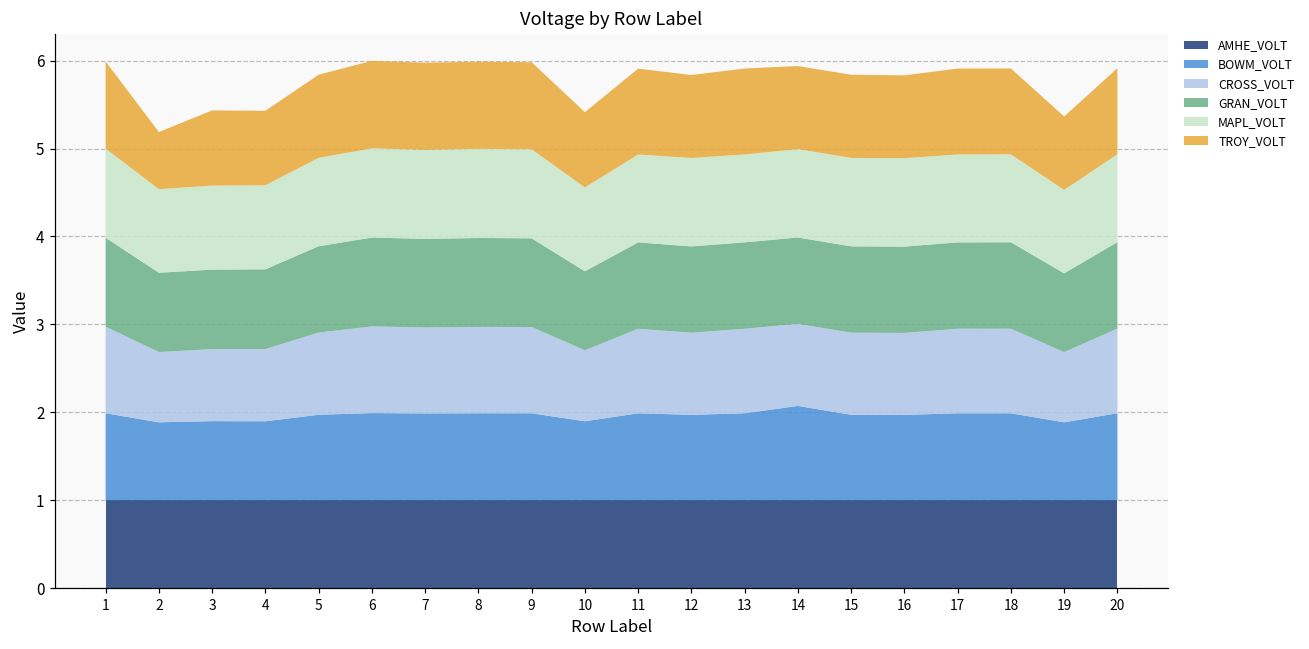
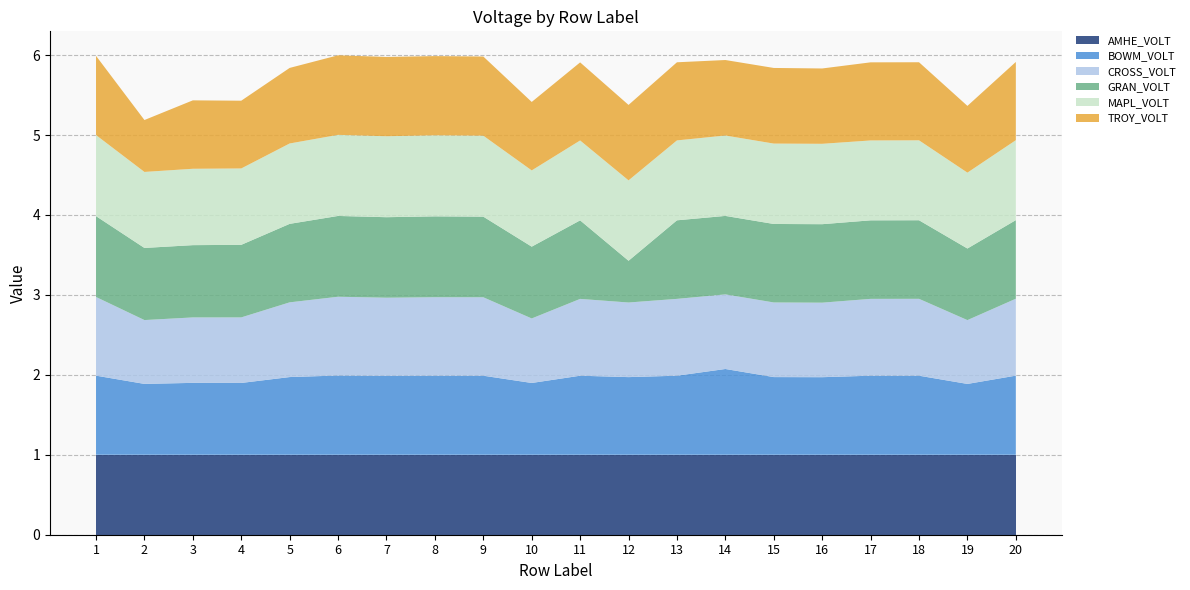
GRAN_VOLT, 12: 1.0 -> 0.5
